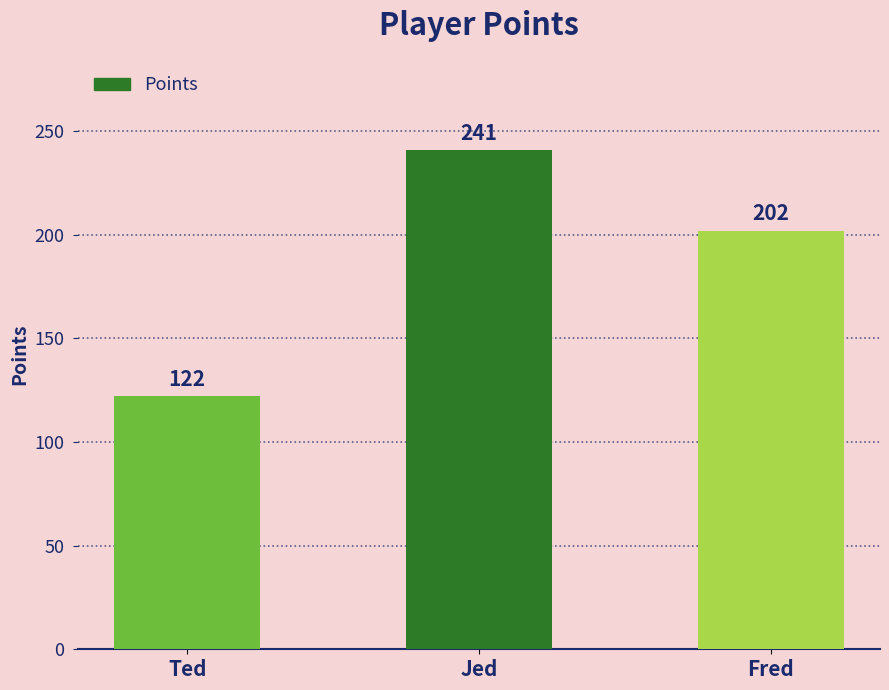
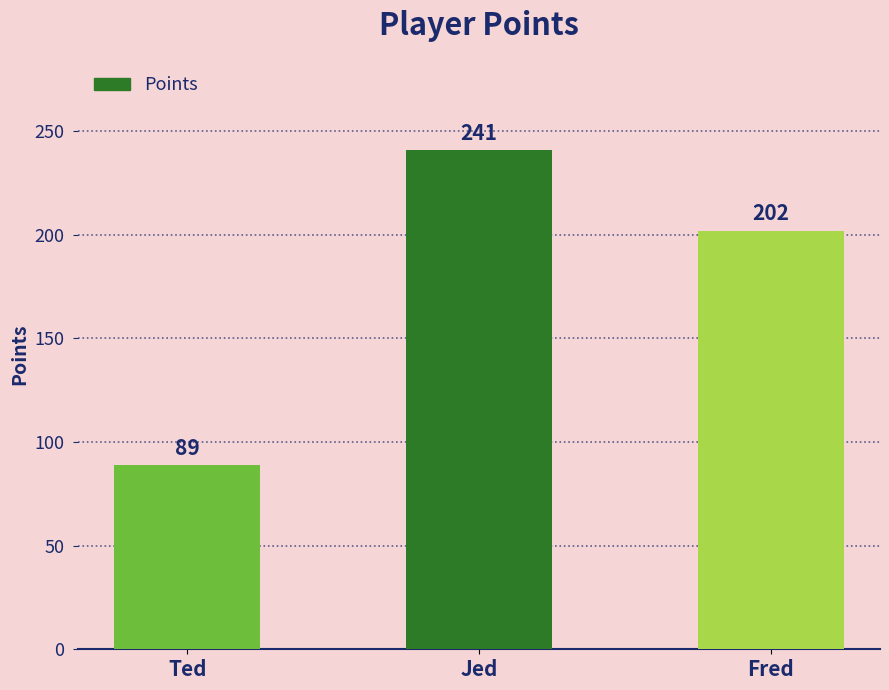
Ted: 122 -> 89
